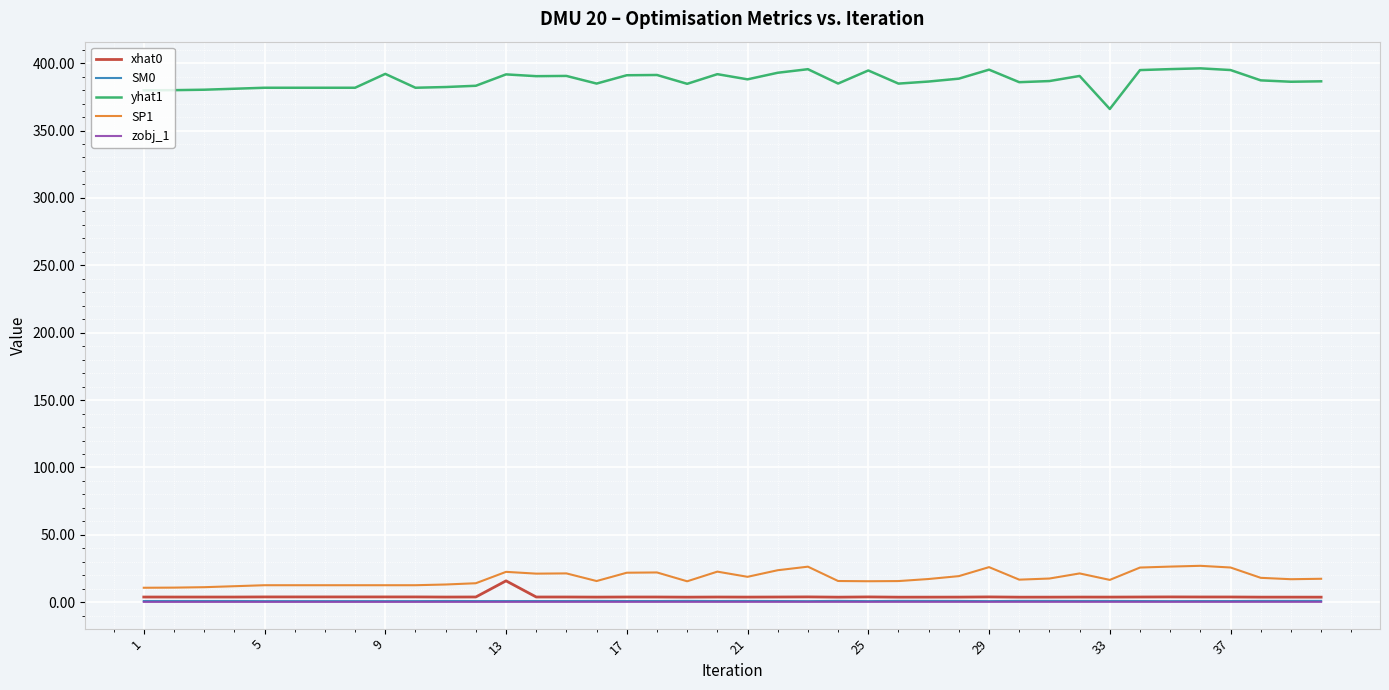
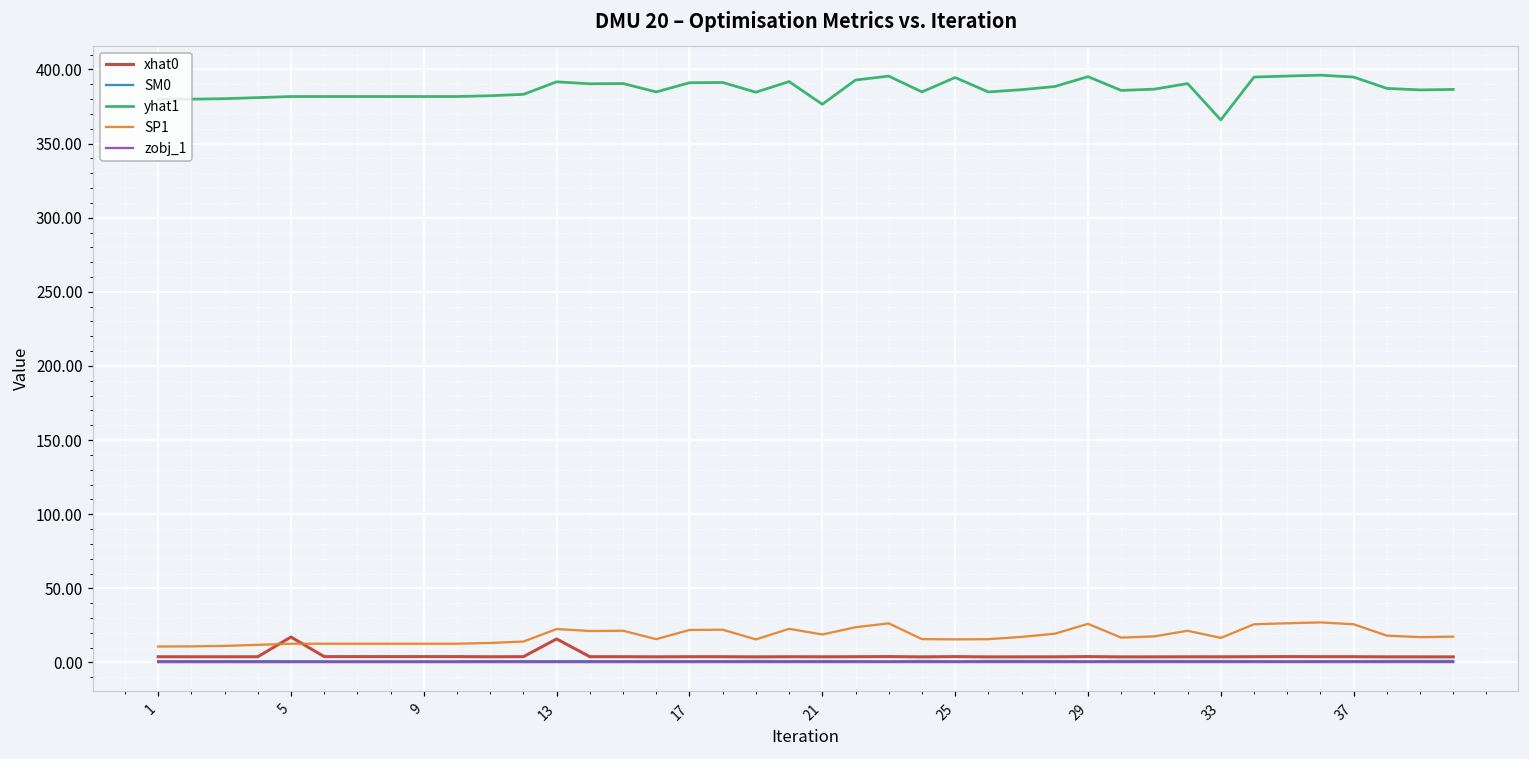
xhat0, 5: 4 -> 17
yhat1, 9: 392 -> 382
yhat1, 21: 388 -> 377
